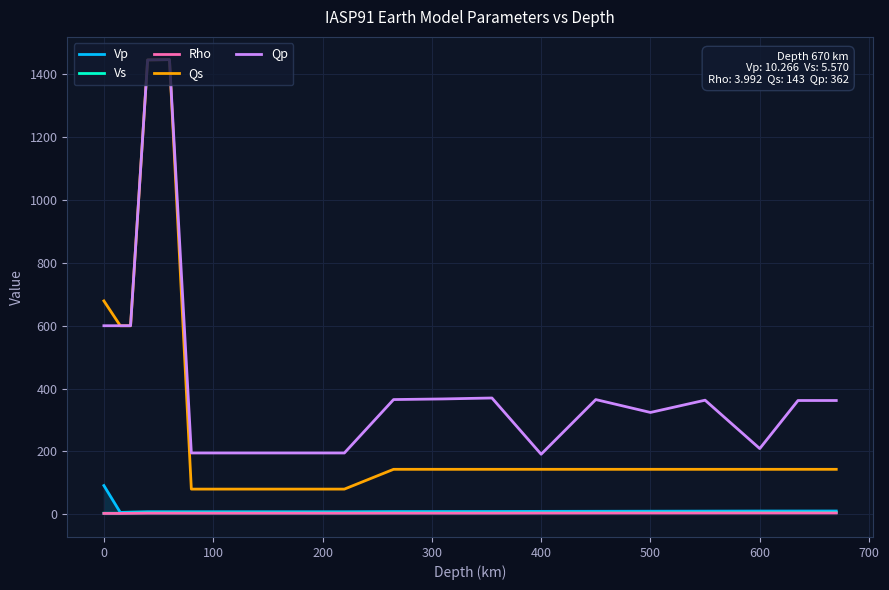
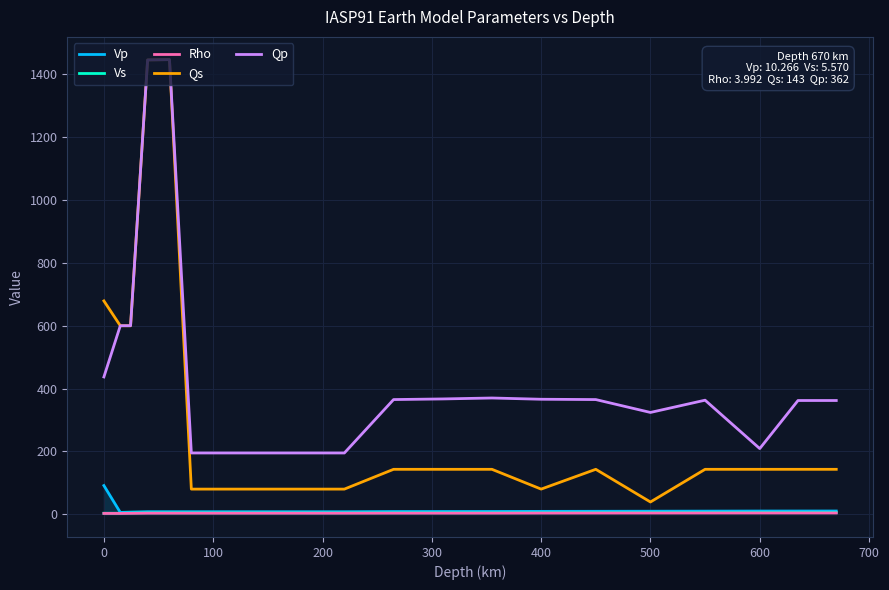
Qp, 0: 600 -> 440
Qs, 400: 140 -> 80
Qp, 400: 190 -> 370
Qs, 500: 140 -> 40
